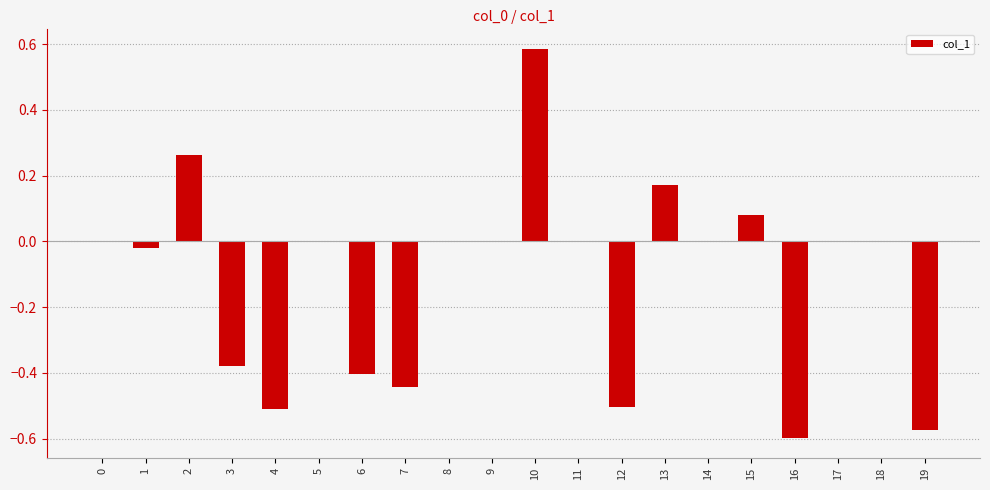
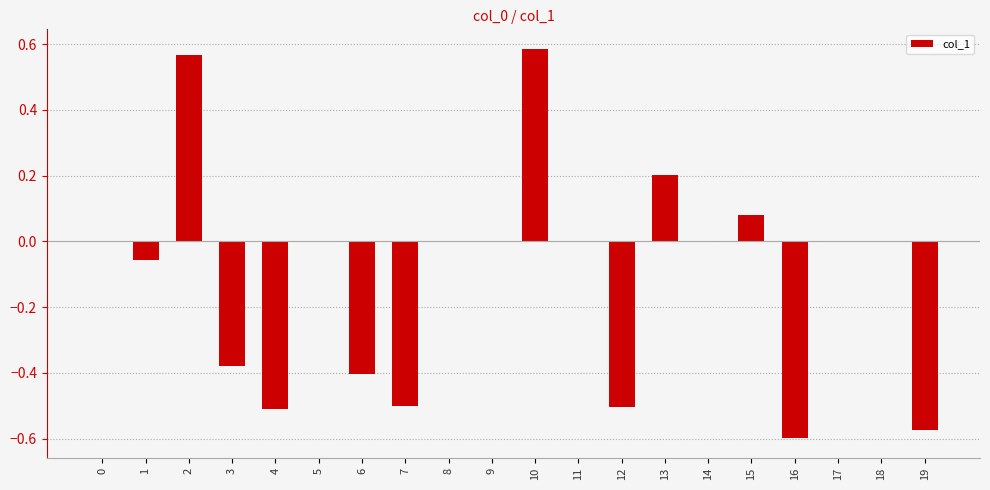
1: -0.02 -> -0.06
2: 0.26 -> 0.57
7: -0.44 -> -0.50
13: 0.17 -> 0.20
